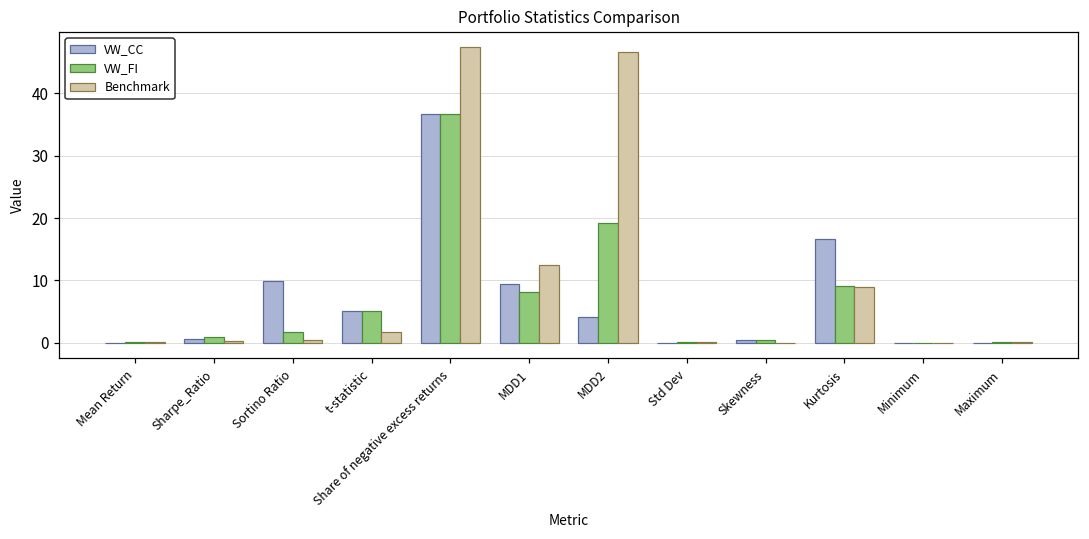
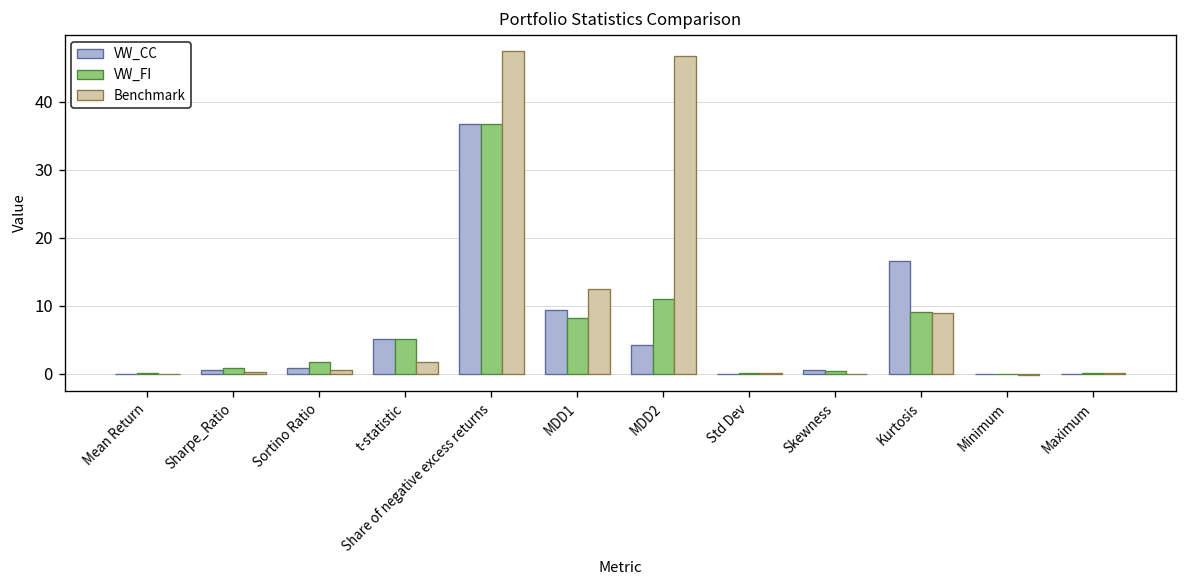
VW_CC, Sortino Ratio: 10 -> 1
VW_FI, MDD2: 19 -> 11
